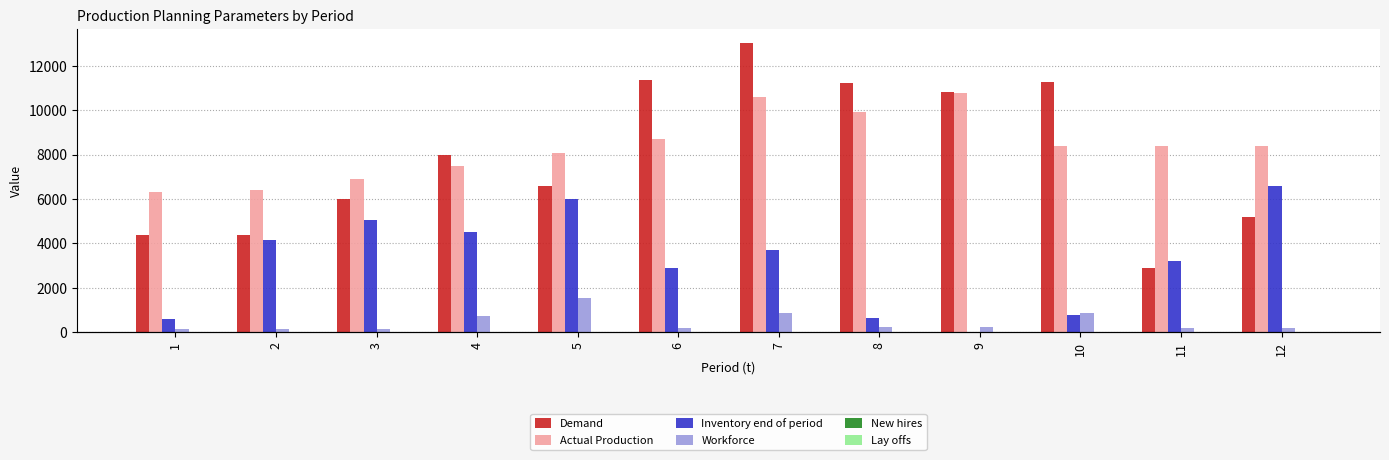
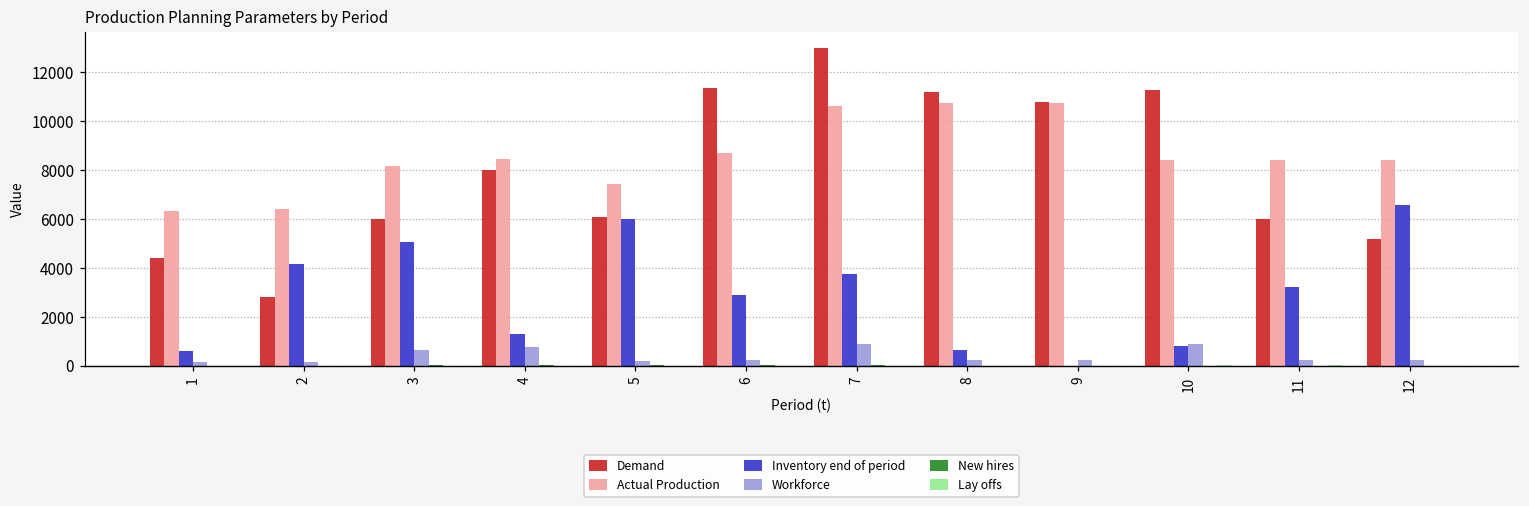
Demand, 2: 4400 -> 2800
Actual Production, 3: 6900 -> 8200
Workforce, 3: 200 -> 700
Actual Production, 4: 7500 -> 8400
Inventory end of period, 4: 4500 -> 1300
Demand, 5: 6600 -> 6100
Actual Production, 5: 8100 -> 7400
Workforce, 5: 1500 -> 200
Actual Production, 8: 9900 -> 10800
Demand, 11: 2900 -> 6000
